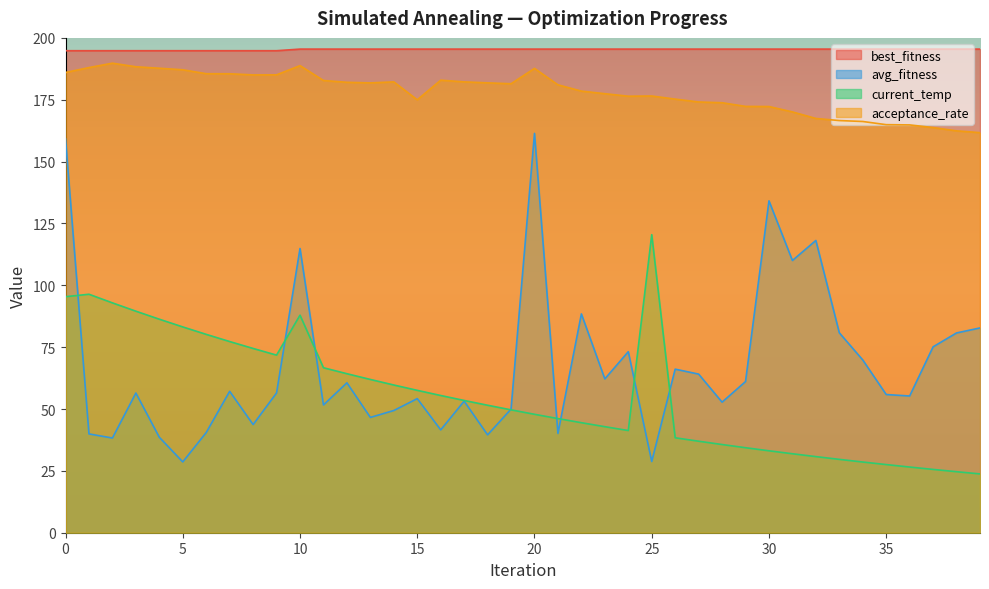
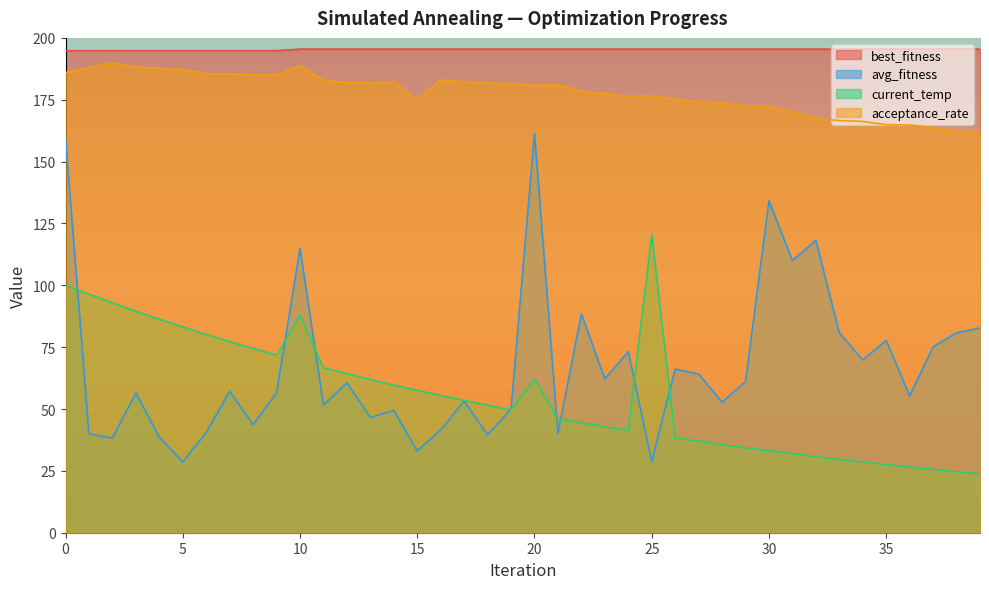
current_temp, 0: 95 -> 100
avg_fitness, 15: 54 -> 33
current_temp, 20: 48 -> 62
acceptance_rate, 20: 188 -> 181
avg_fitness, 35: 56 -> 78
